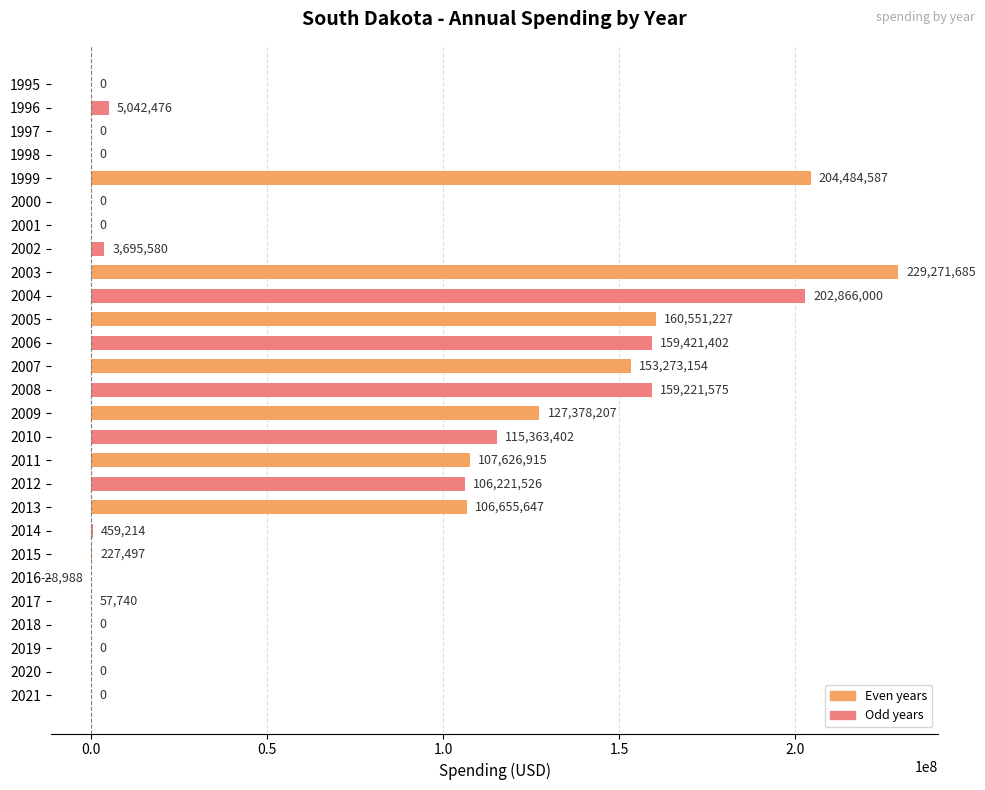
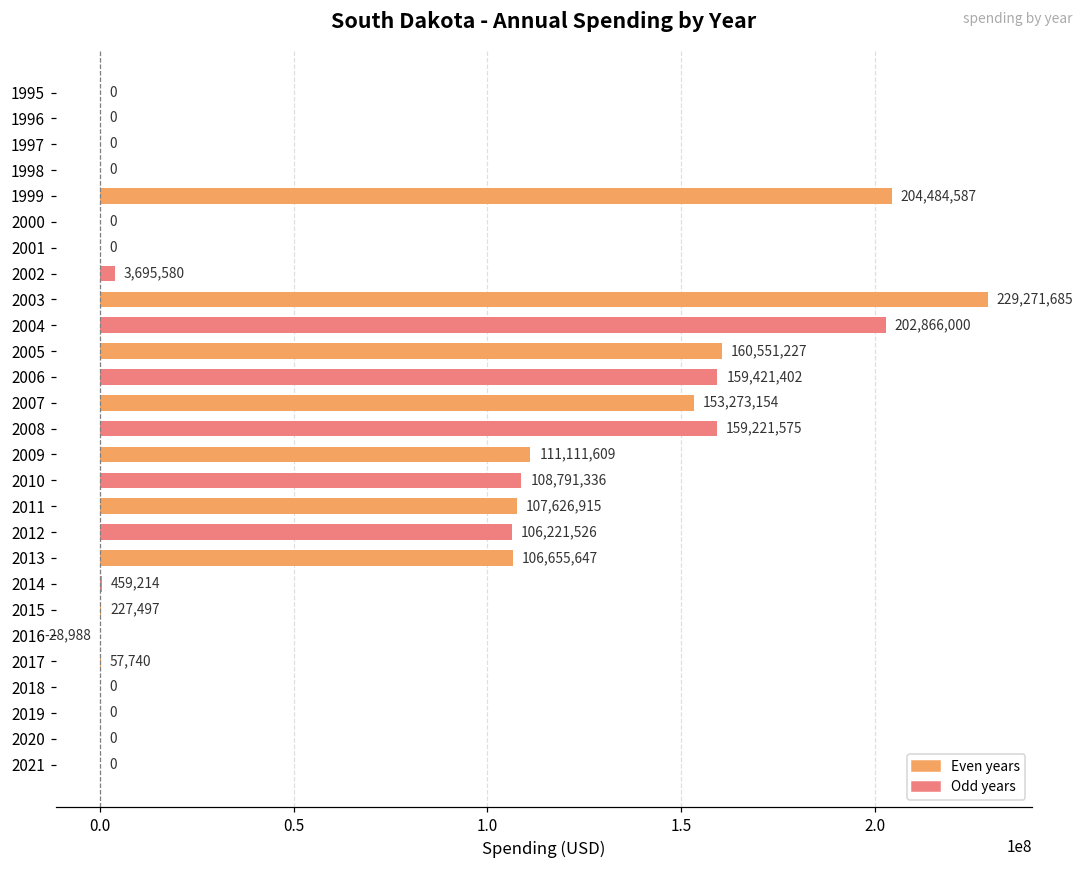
1996: 5,042,476 -> 0
2009: 127,378,207 -> 111,111,609
2010: 115,363,402 -> 108,791,336
